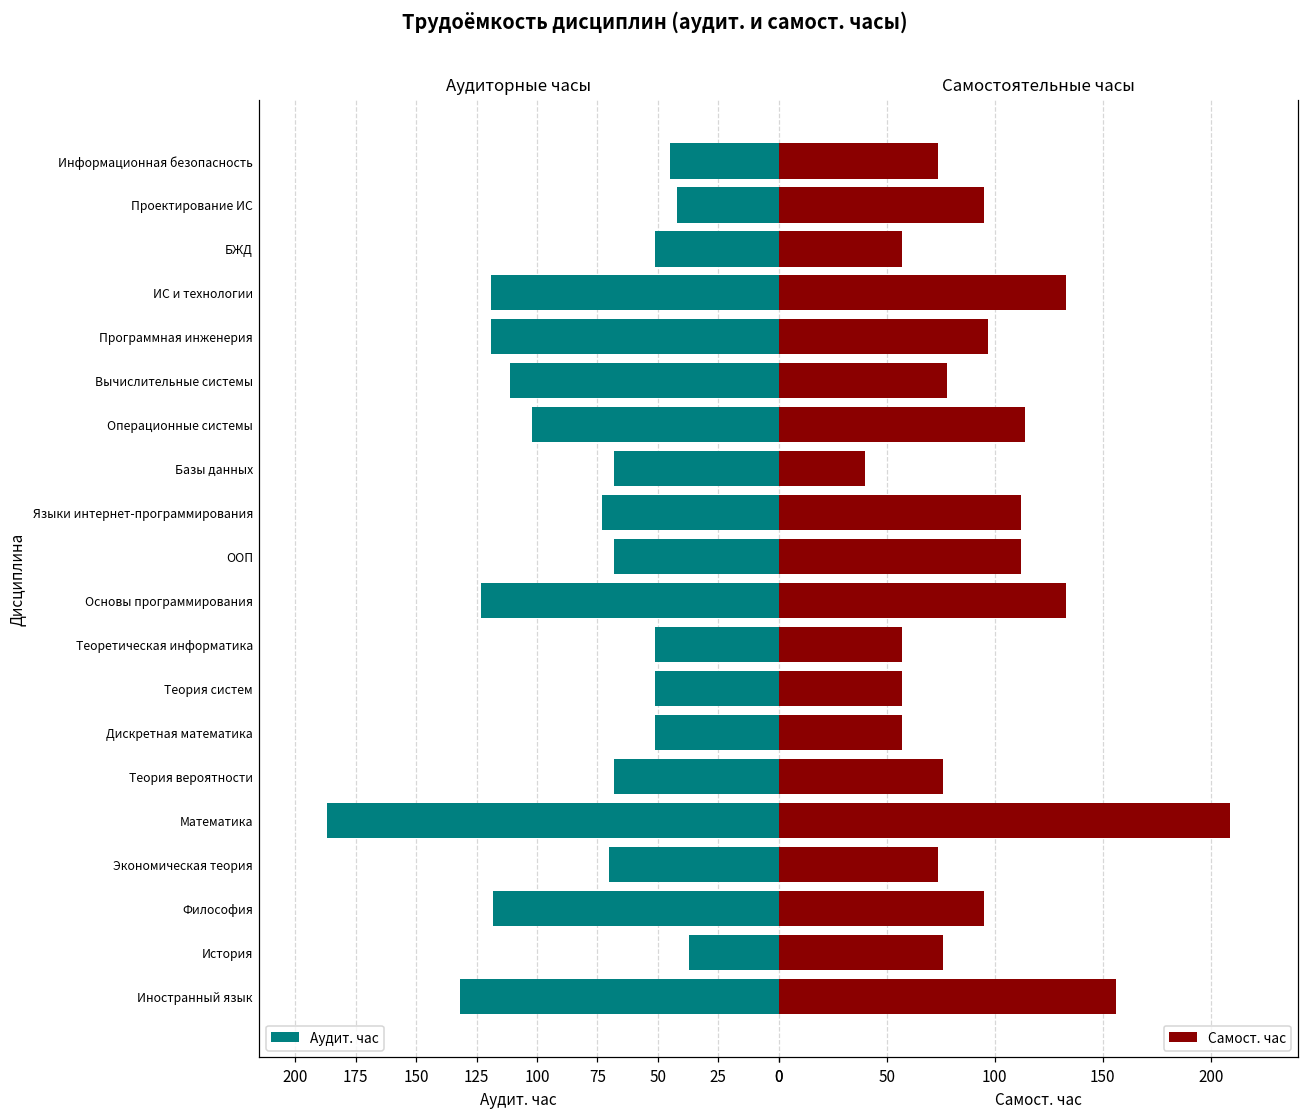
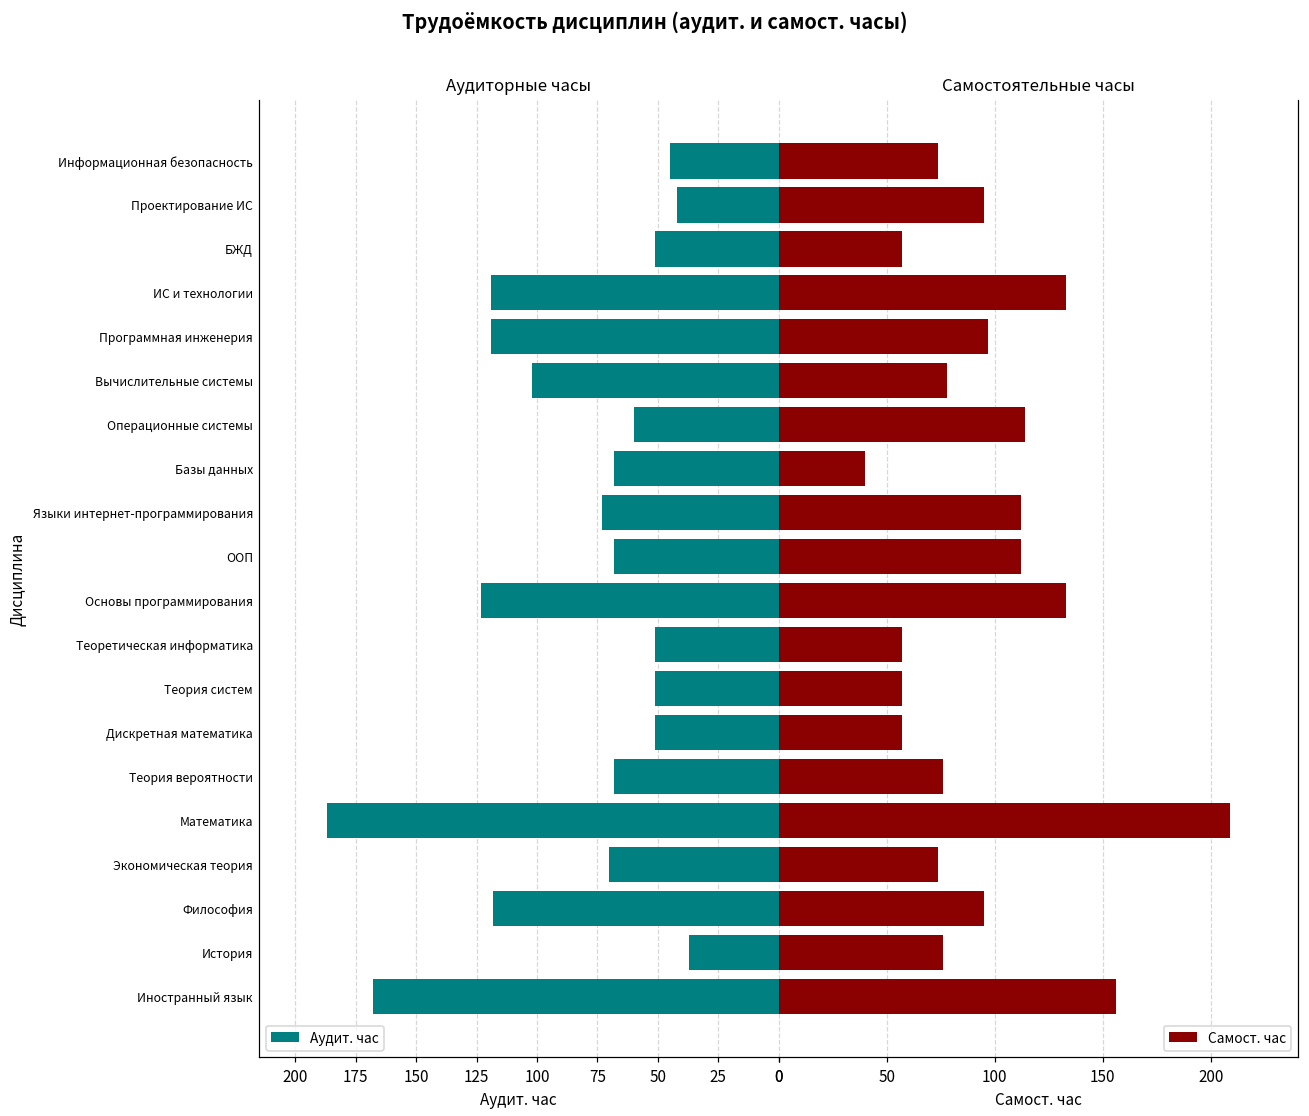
Аудиторные часы, Вычислительные системы: 111 -> 102
Аудиторные часы, Операционные системы: 102 -> 60
Аудиторные часы, Иностранный язык: 132 -> 168
